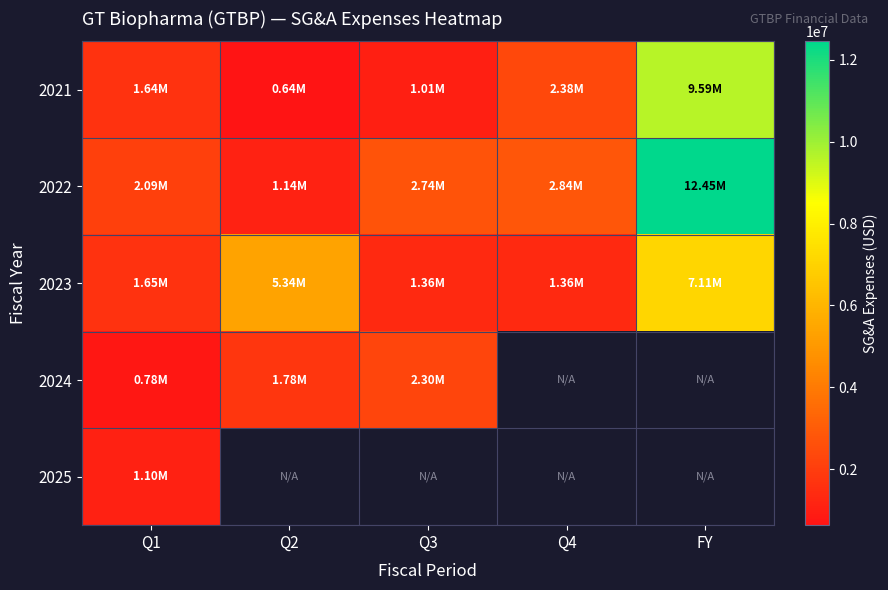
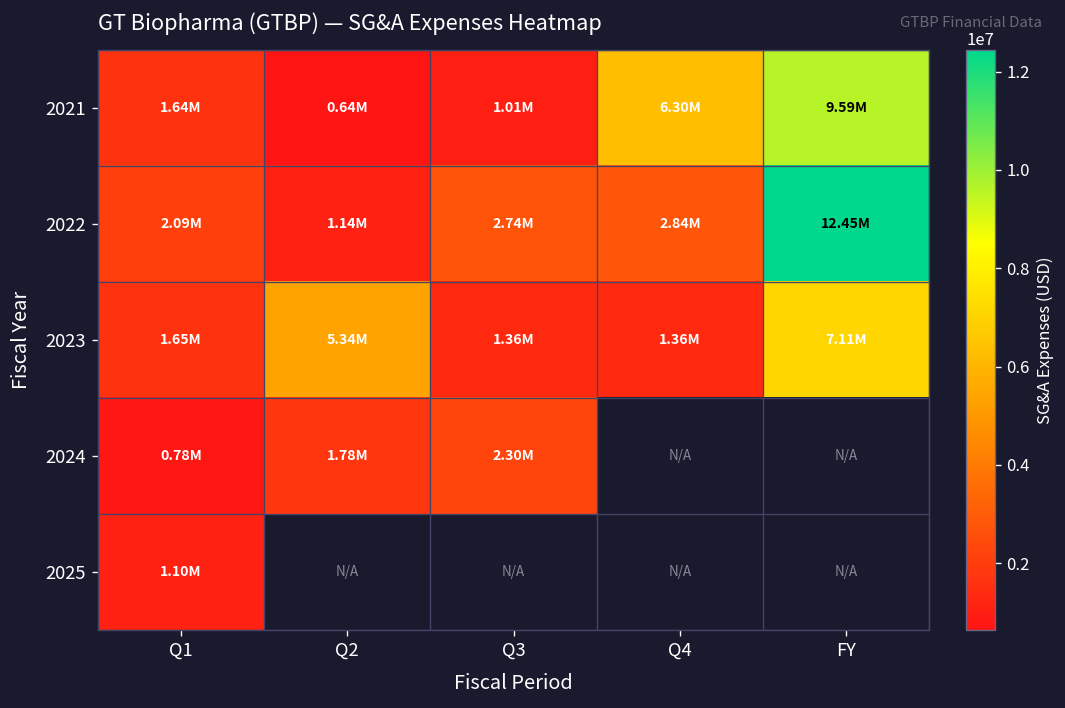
2021, Q4: 2.38M -> 6.30M
